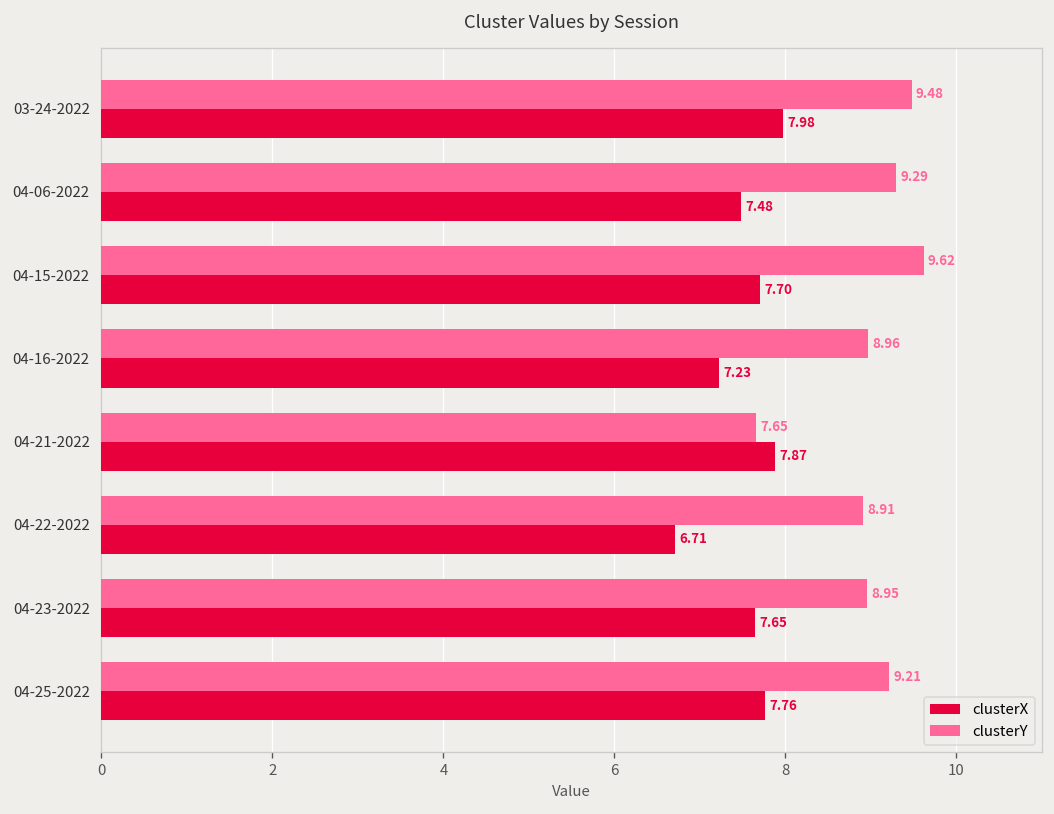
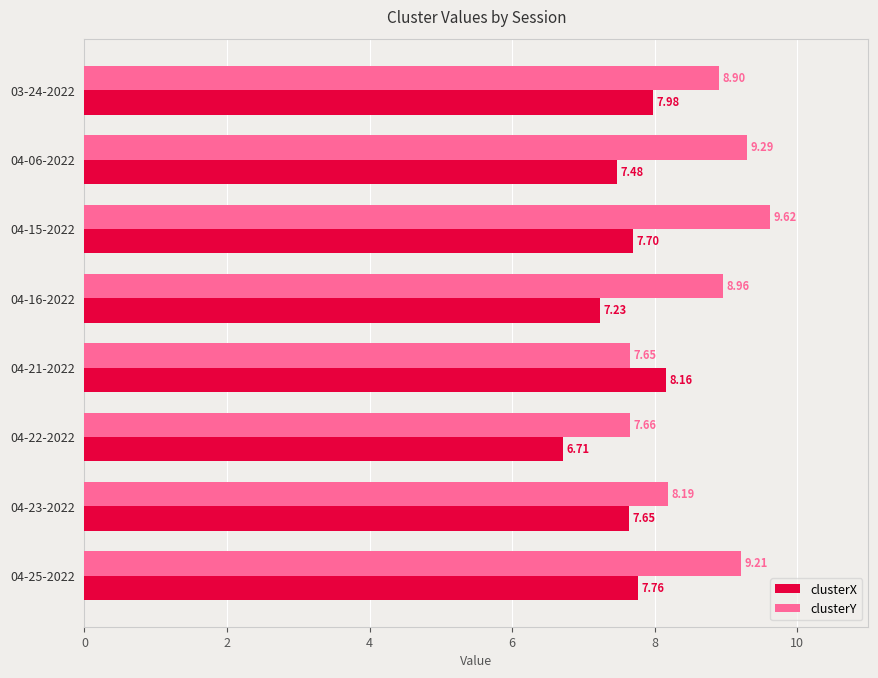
clusterY, 03-24-2022: 9.48 -> 8.90
clusterX, 04-21-2022: 7.87 -> 8.16
clusterY, 04-22-2022: 8.91 -> 7.66
clusterY, 04-23-2022: 8.95 -> 8.19
